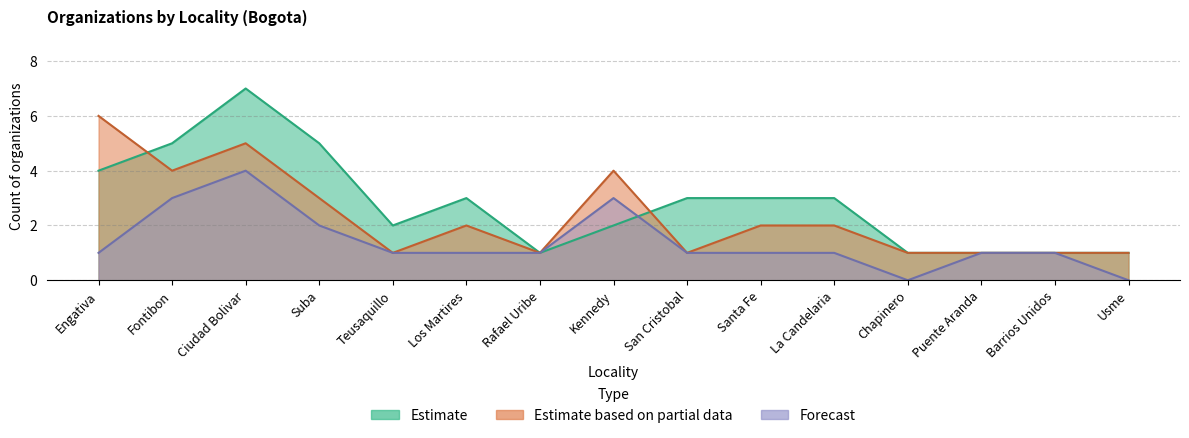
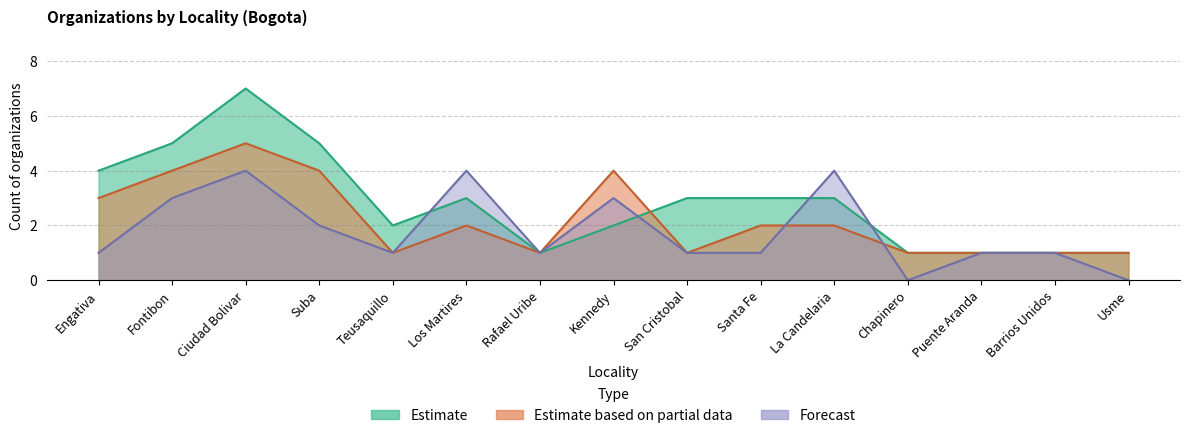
Estimate based on partial data, Engativa: 6 -> 3
Estimate based on partial data, Suba: 3 -> 4
Forecast, Los Martires: 1 -> 4
Forecast, La Candelaria: 1 -> 4
